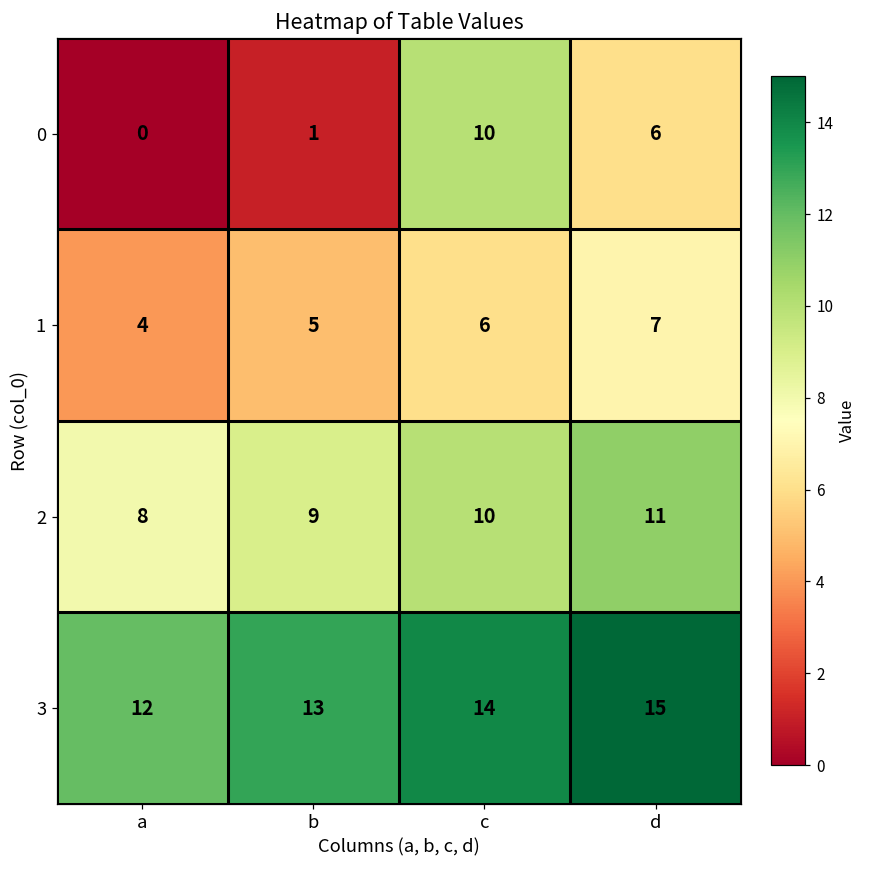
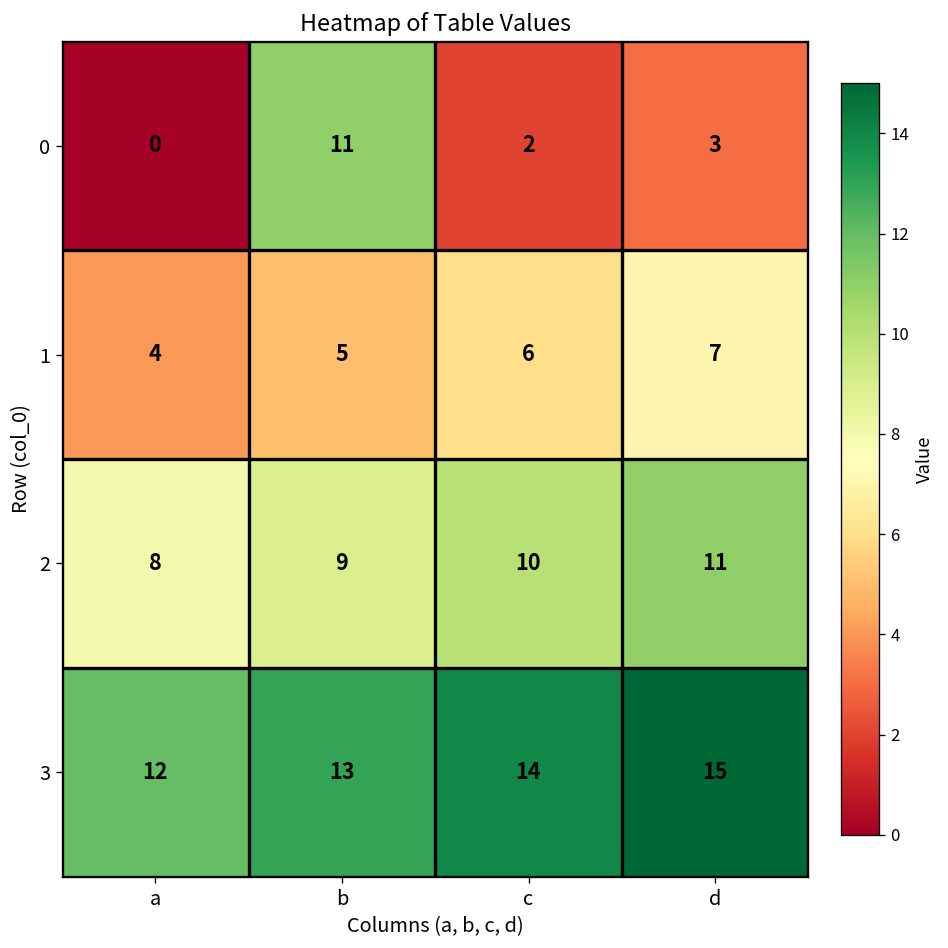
0, b: 1 -> 11
0, c: 10 -> 2
0, d: 6 -> 3
